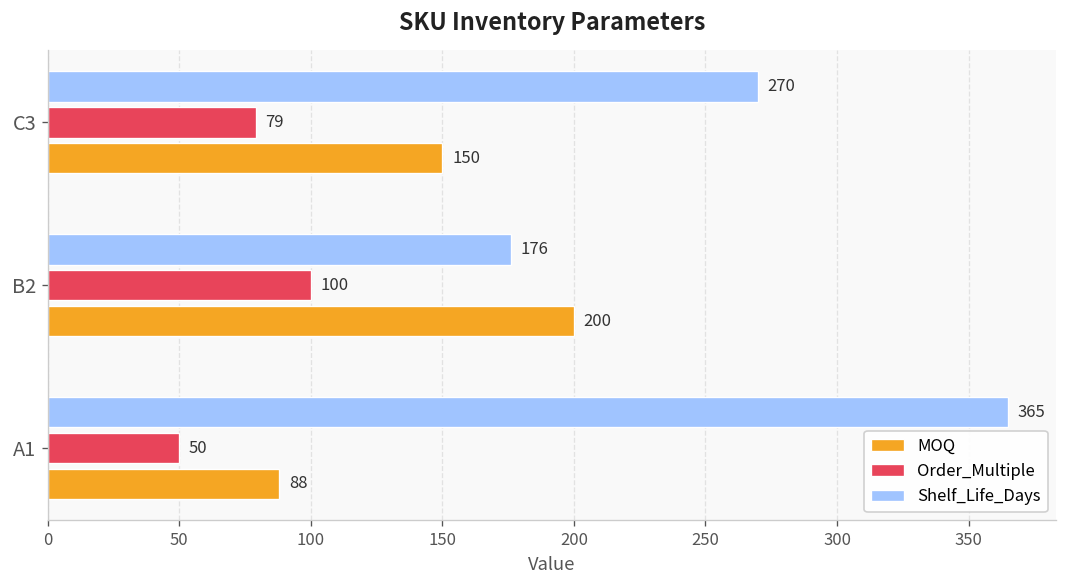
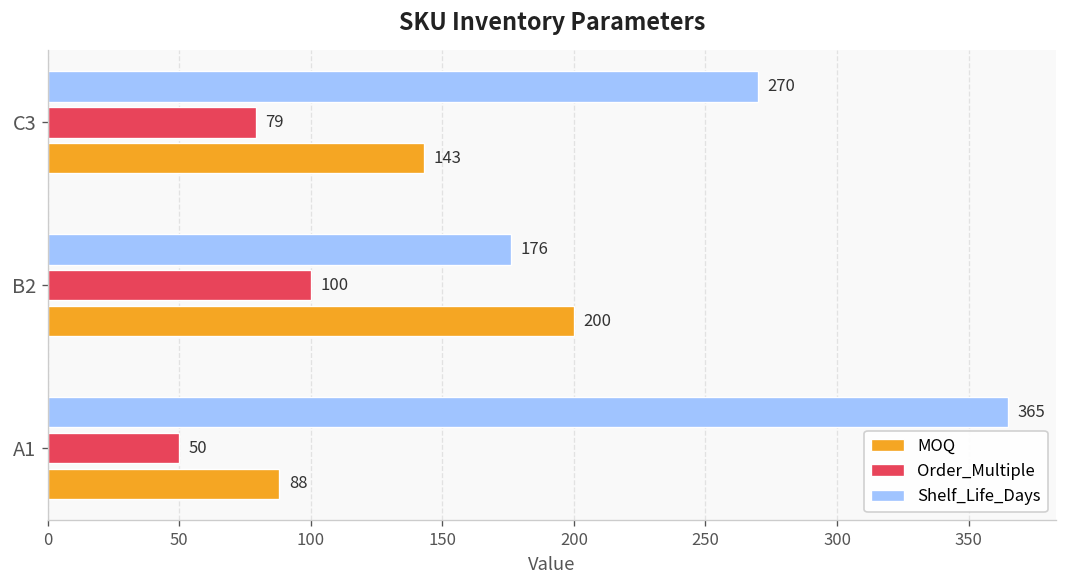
MOQ, C3: 150 -> 143
